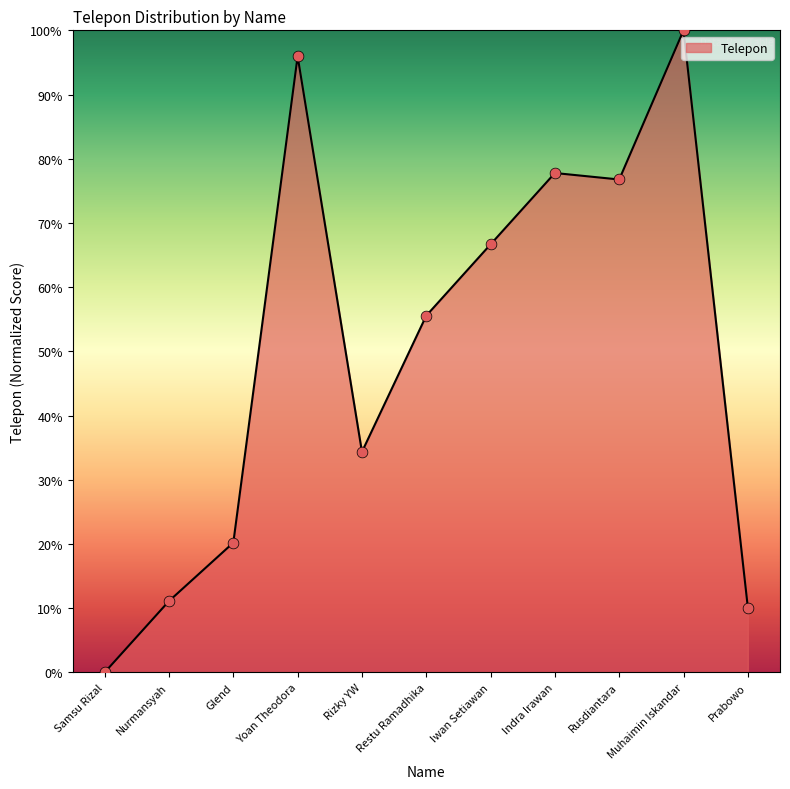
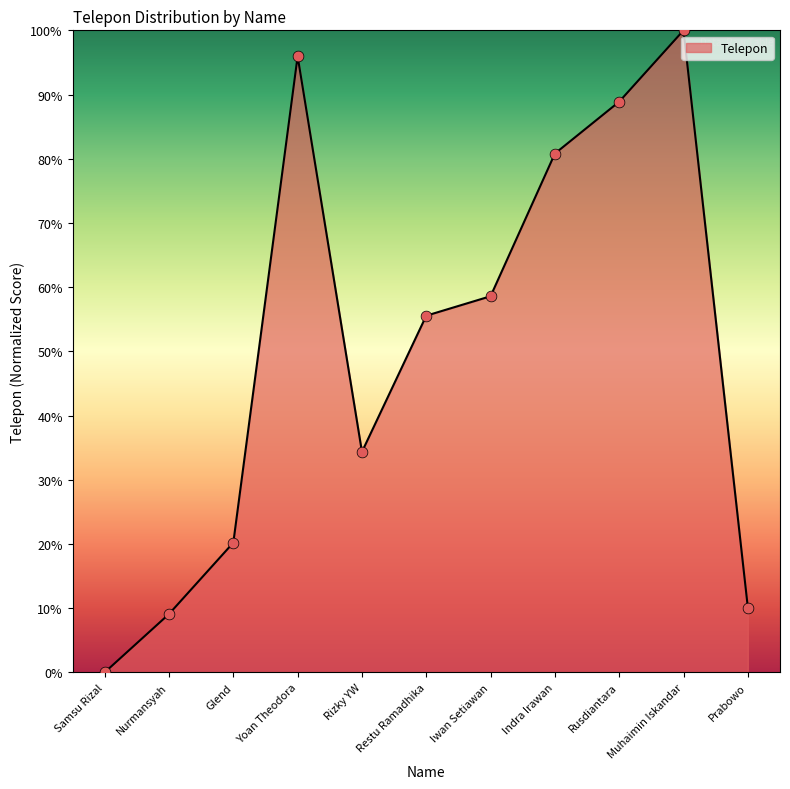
Nurmansyah: 11% -> 9%
Iwan Setiawan: 67% -> 59%
Indra Irawan: 78% -> 81%
Rusdiantara: 77% -> 89%
